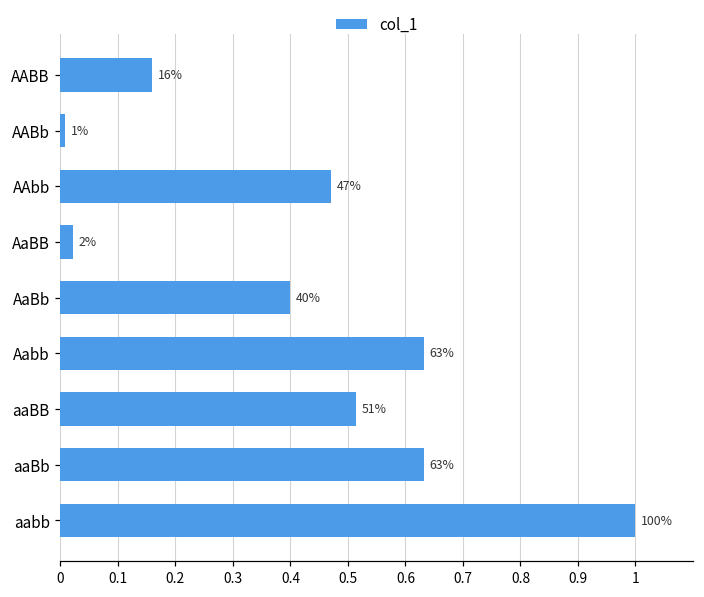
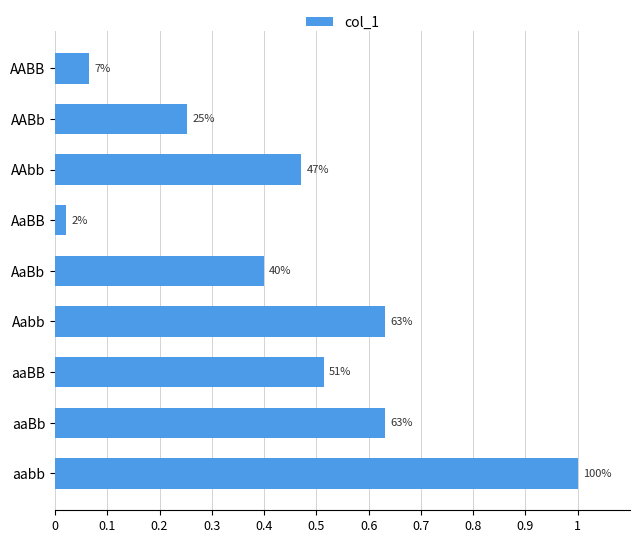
AABB: 16% -> 7%
AABb: 1% -> 25%
